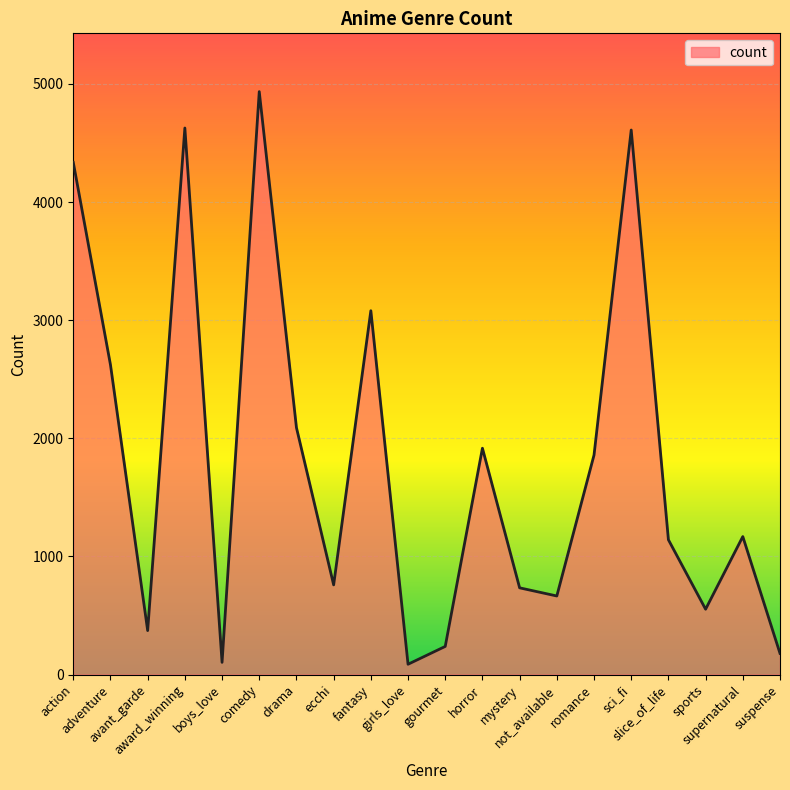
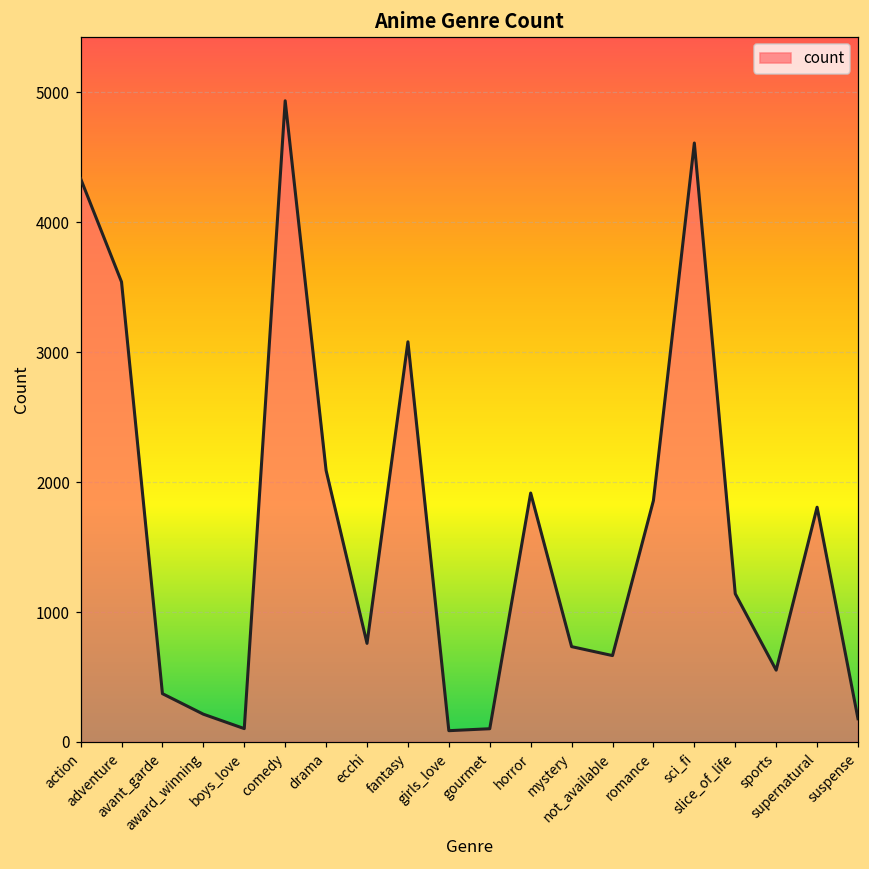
adventure: 2620 -> 3540
award_winning: 4630 -> 210
gourmet: 240 -> 100
supernatural: 1170 -> 1810
